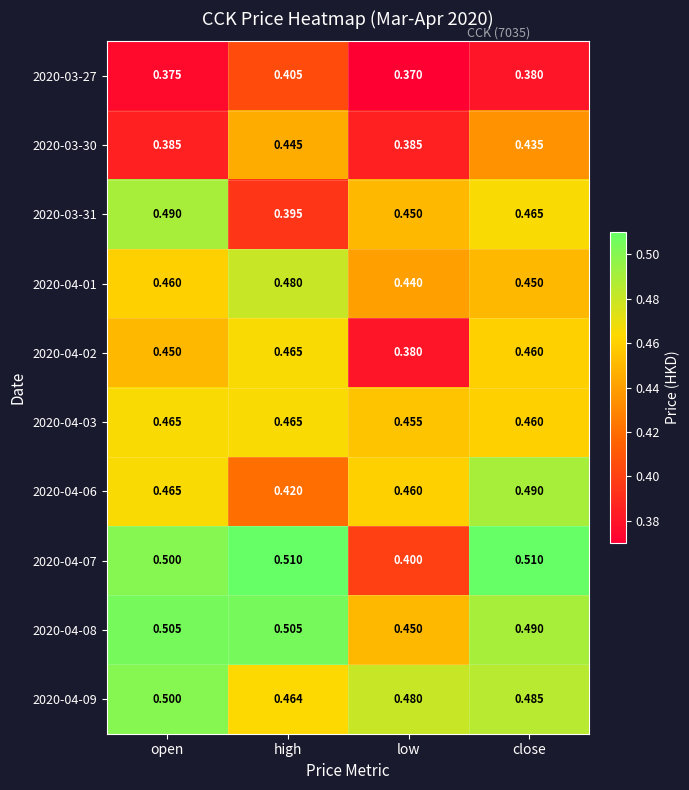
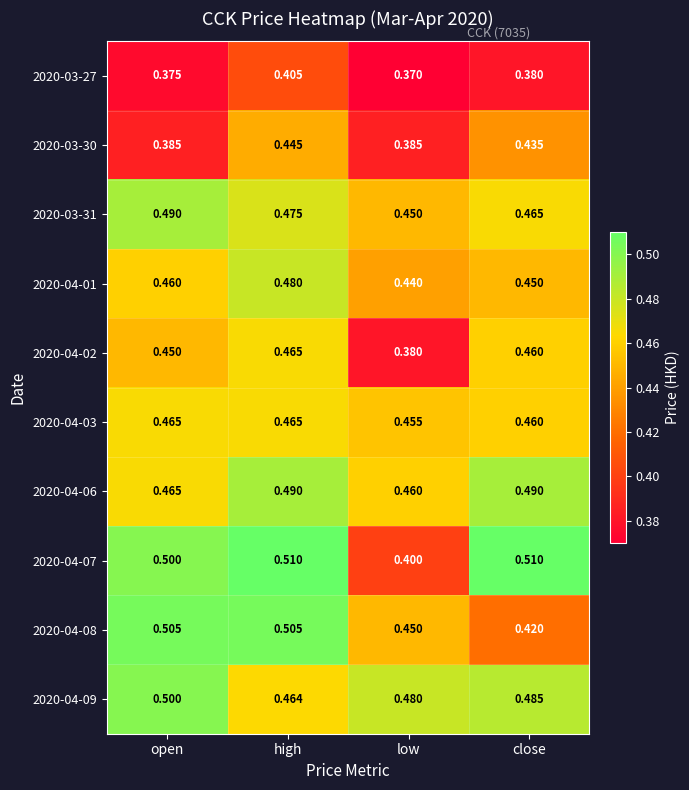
2020-03-31, high: 0.395 -> 0.475
2020-04-06, high: 0.420 -> 0.490
2020-04-08, close: 0.490 -> 0.420
